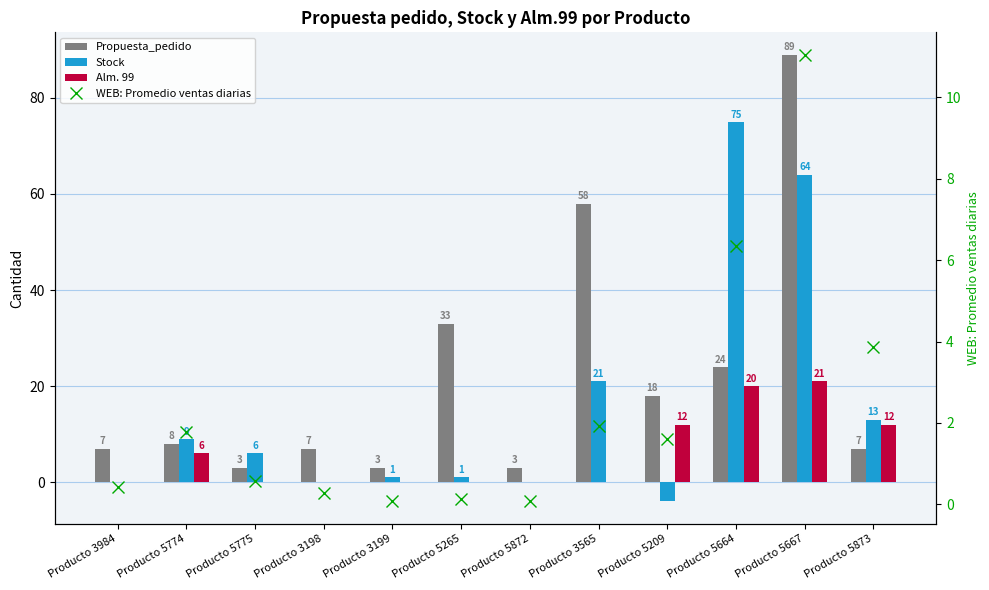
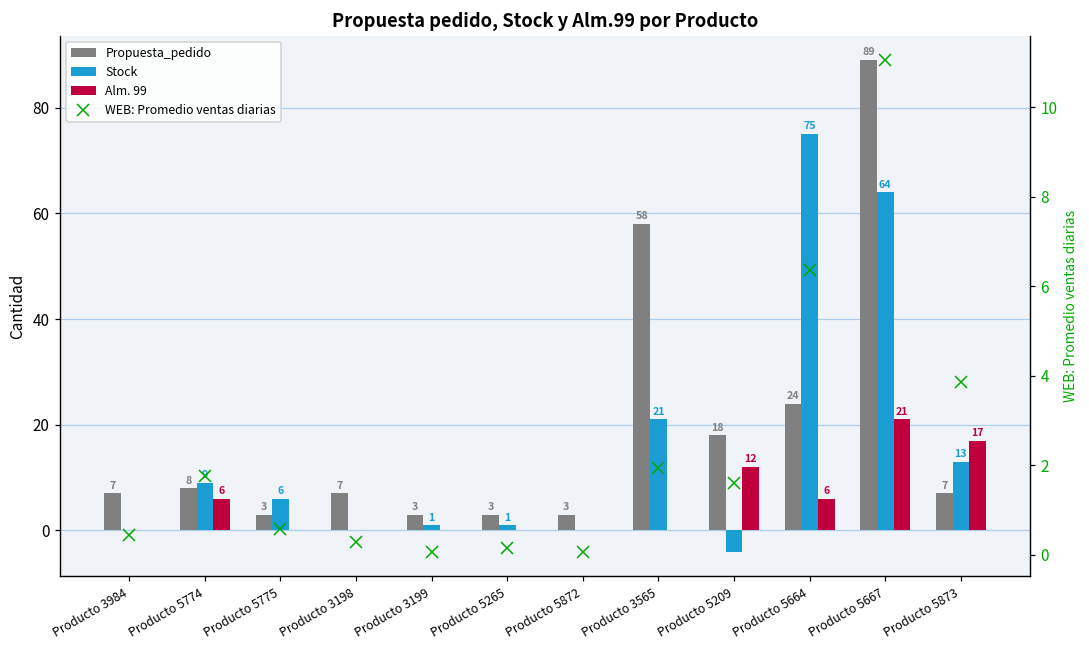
Propuesta_pedido, Producto 5265: 33 -> 3
Alm. 99, Producto 5664: 20 -> 6
Alm. 99, Producto 5873: 12 -> 17
